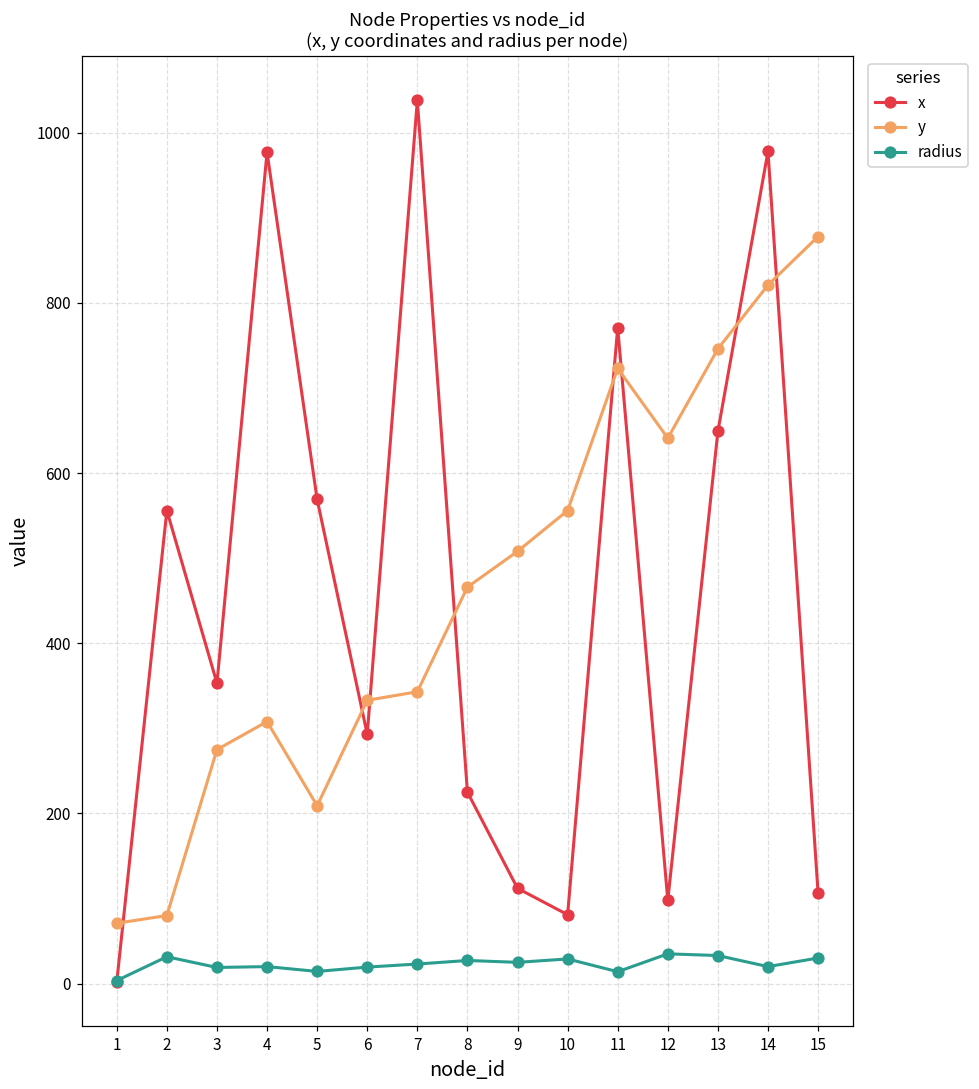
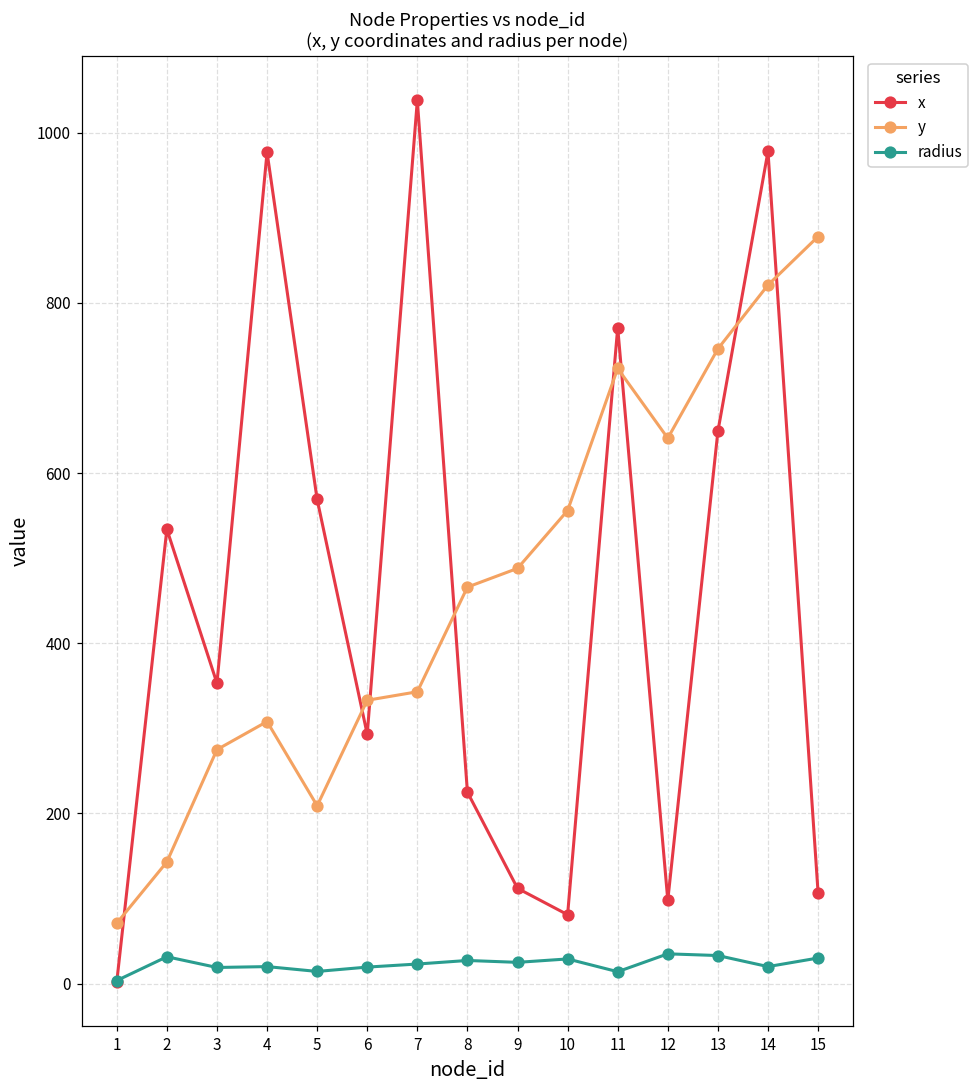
x, 2: 560 -> 530
y, 2: 80 -> 140
y, 9: 510 -> 490
